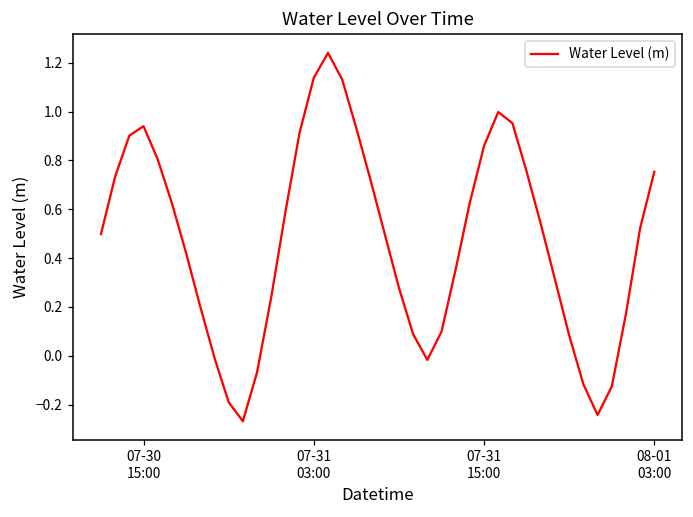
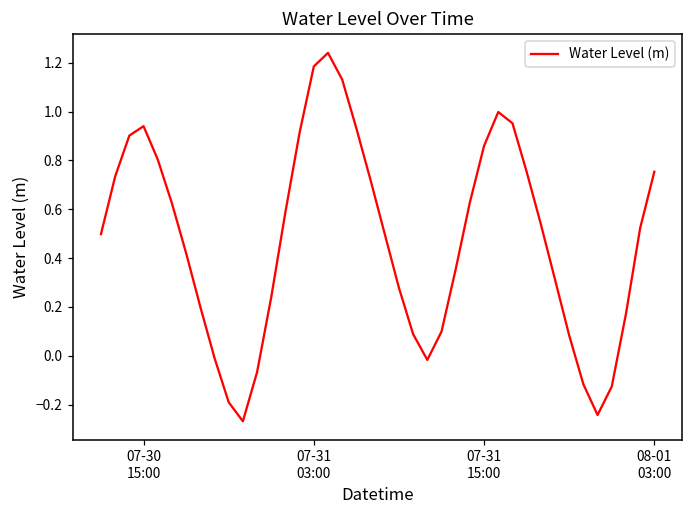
07-31 03:00: 1.14 -> 1.18
